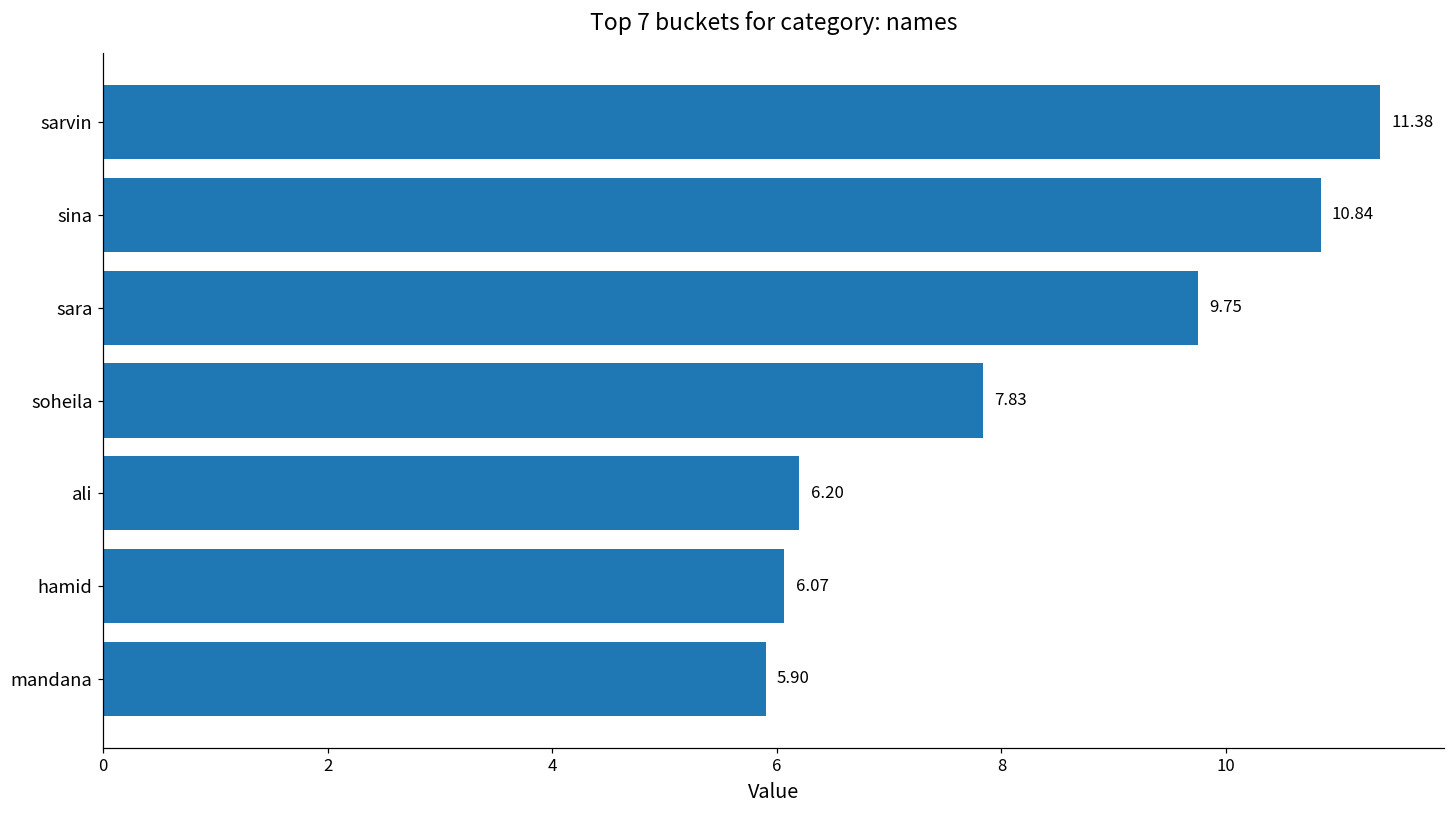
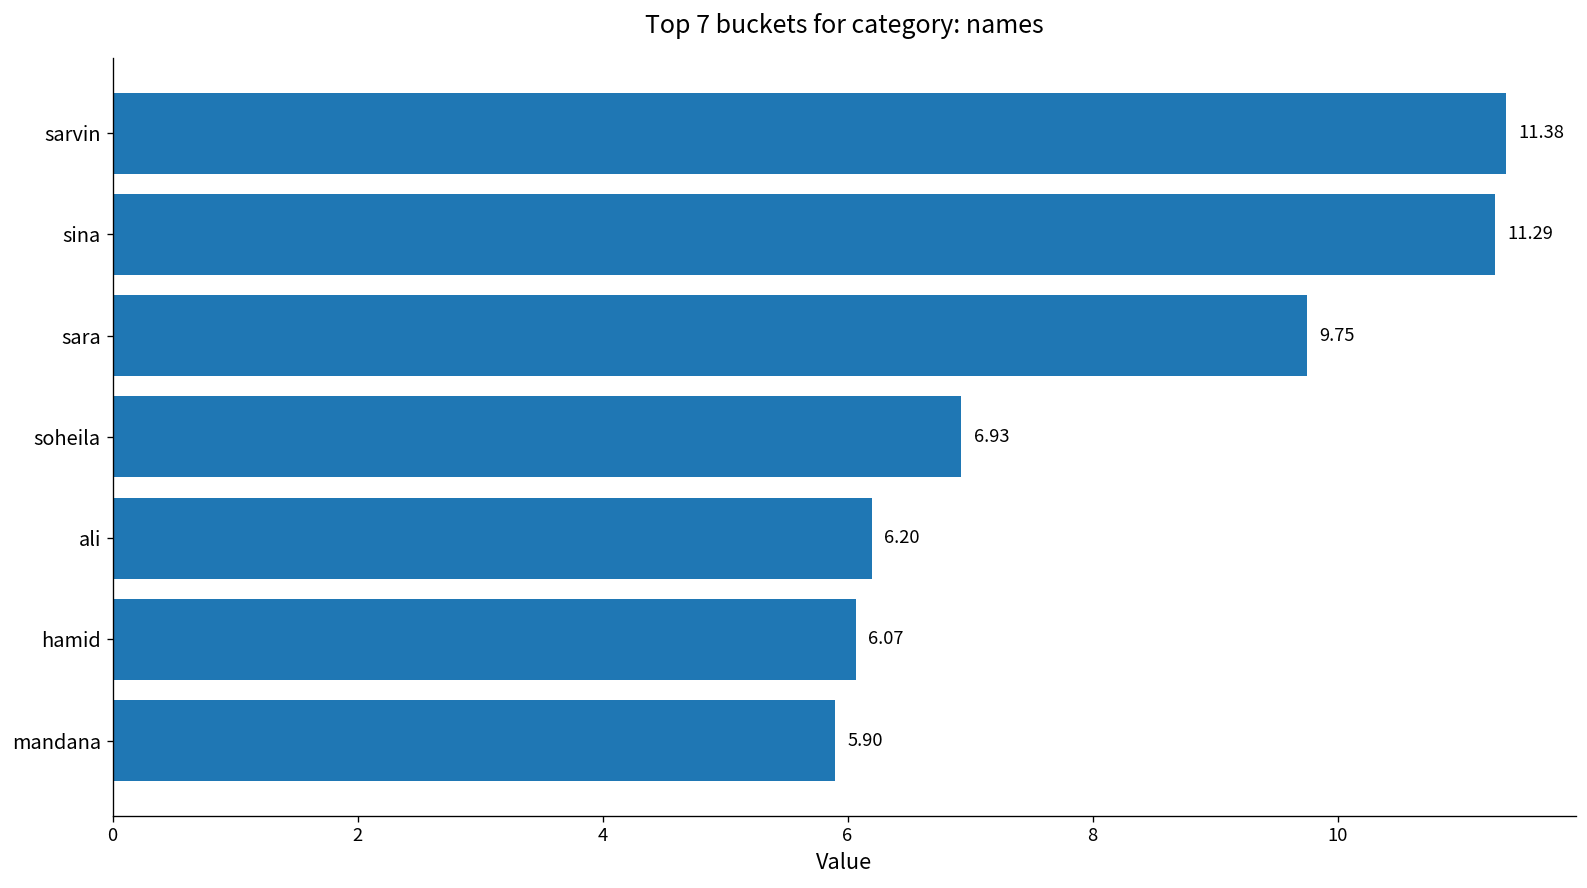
sina: 10.84 -> 11.29
soheila: 7.83 -> 6.93
